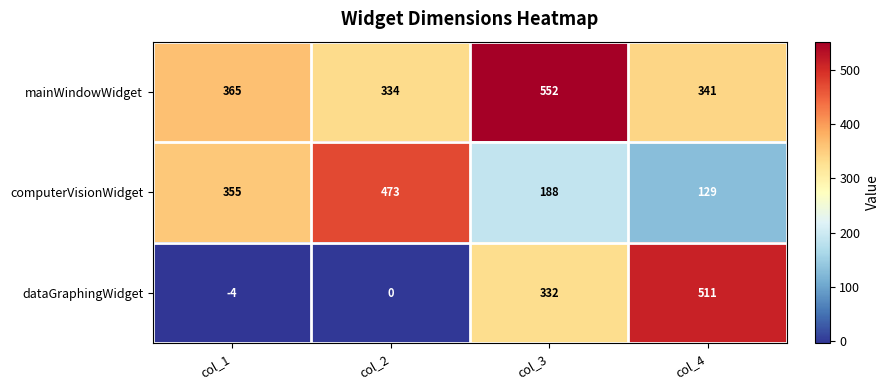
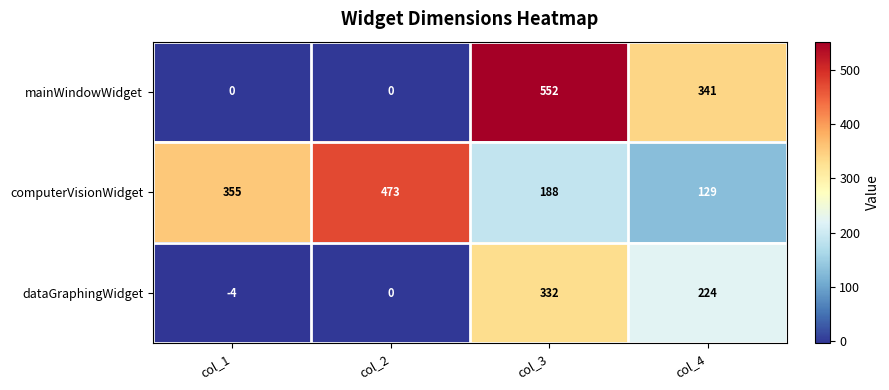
mainWindowWidget, col_1: 365 -> 0
mainWindowWidget, col_2: 334 -> 0
dataGraphingWidget, col_4: 511 -> 224
